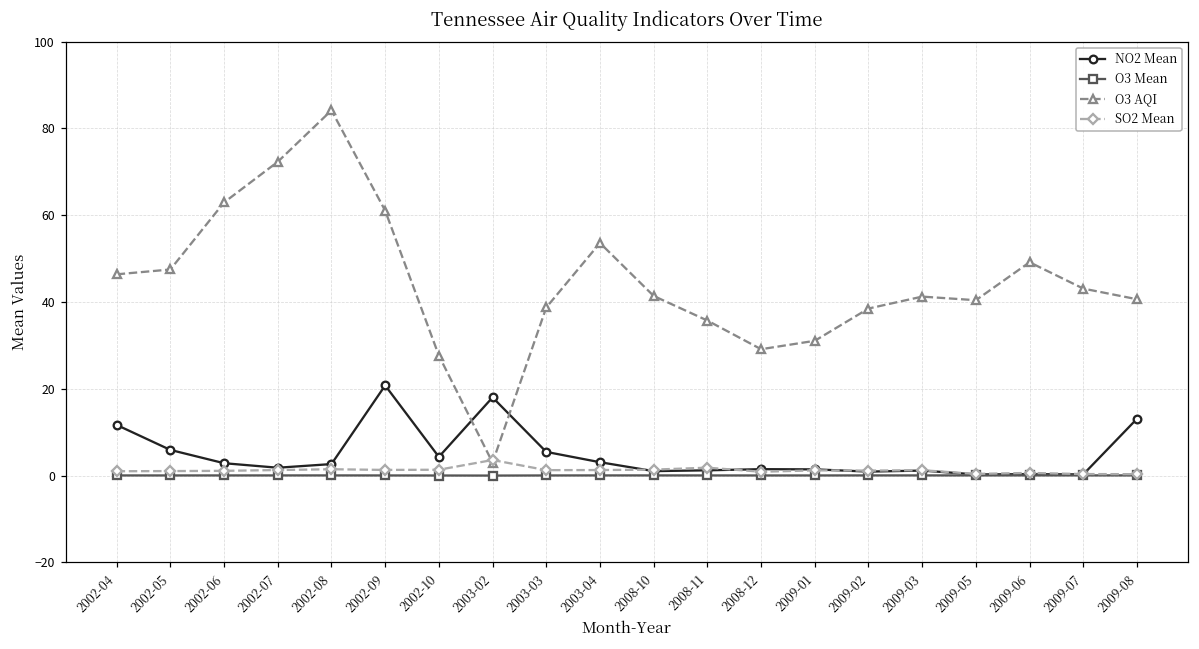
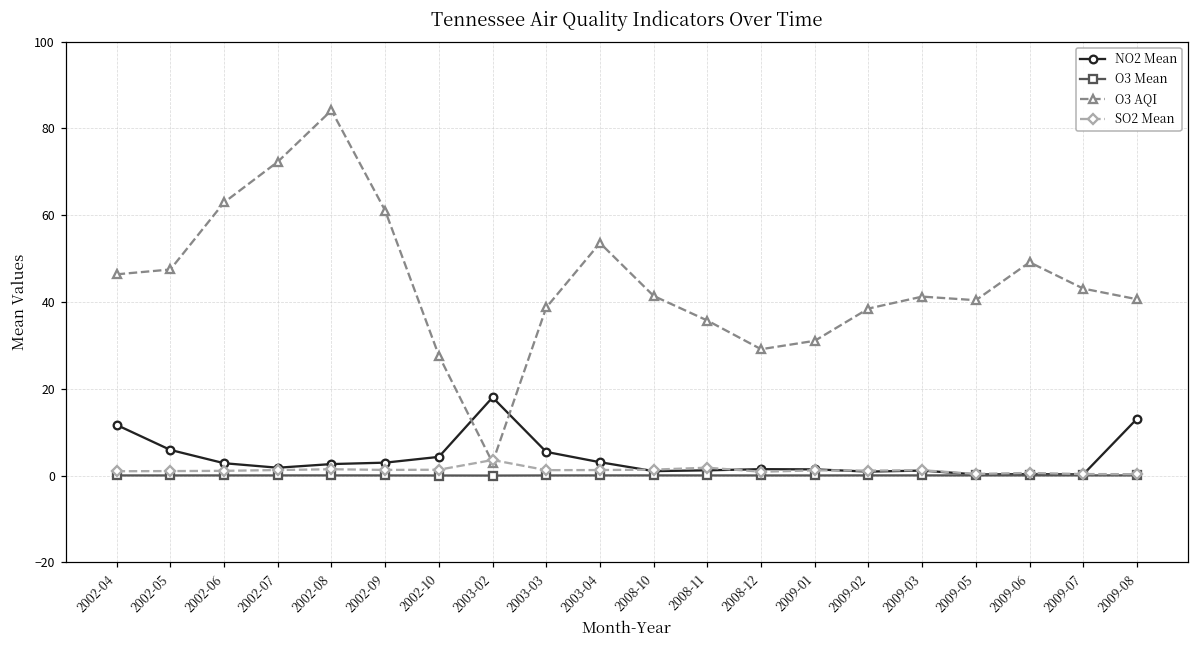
NO2 Mean, 2002-09: 21 -> 3
